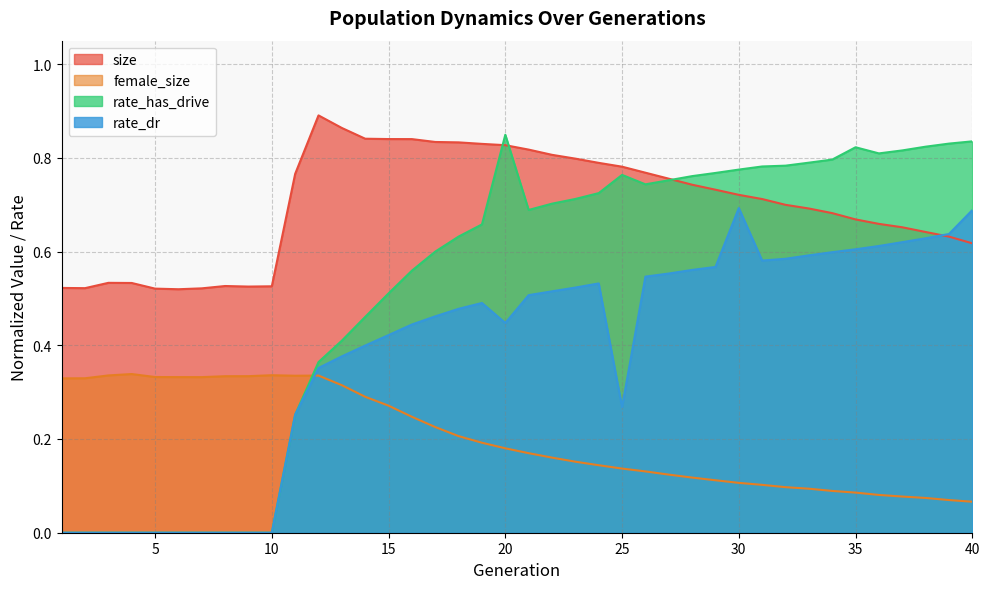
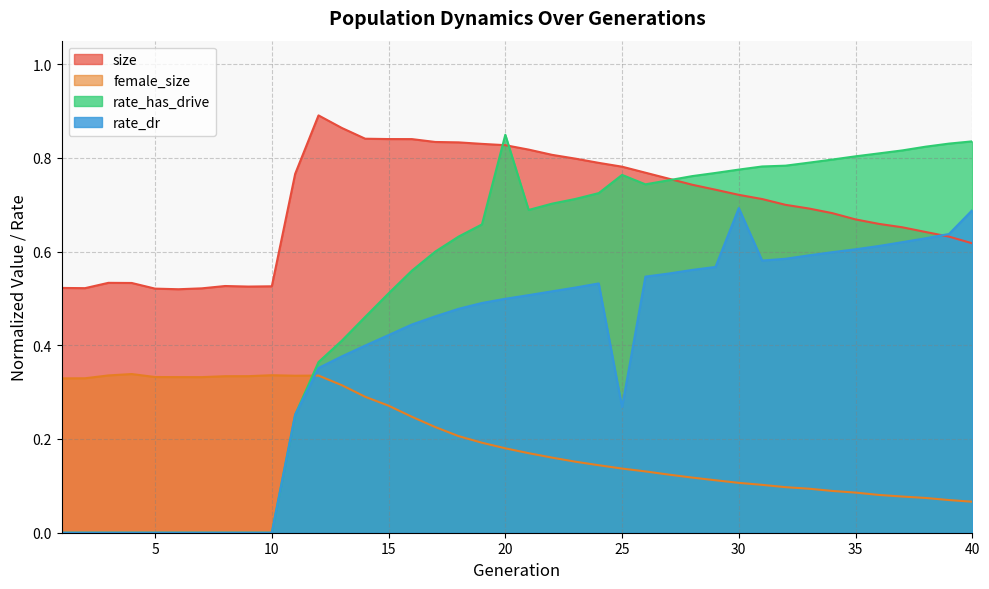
rate_dr, 20: 0.45 -> 0.50
rate_has_drive, 35: 0.82 -> 0.80
